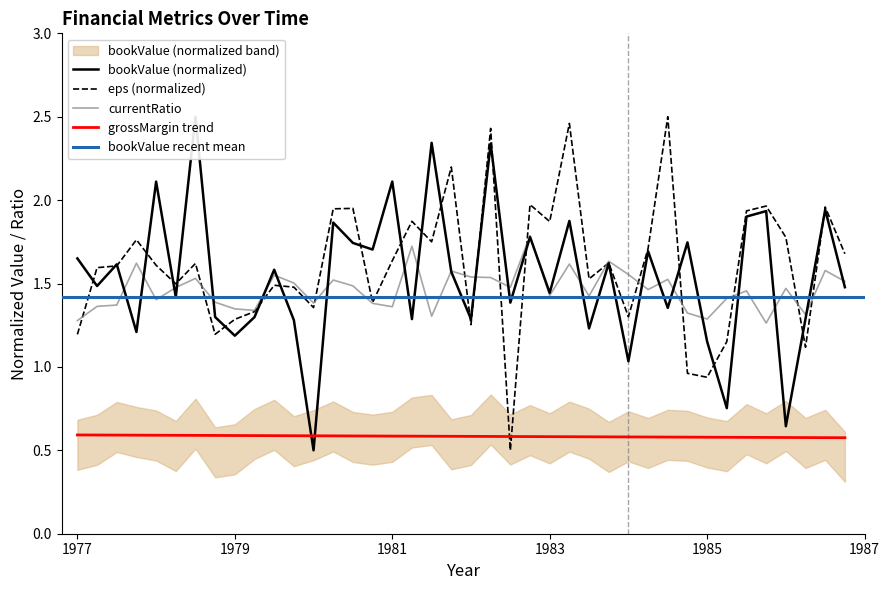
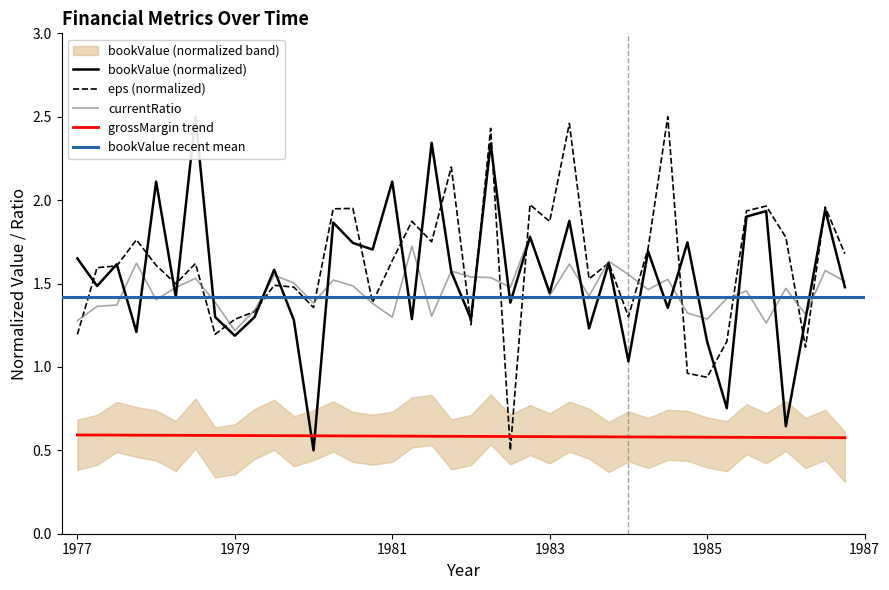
currentRatio, 1979: 1.35 -> 1.22
currentRatio, 1981: 1.36 -> 1.30
